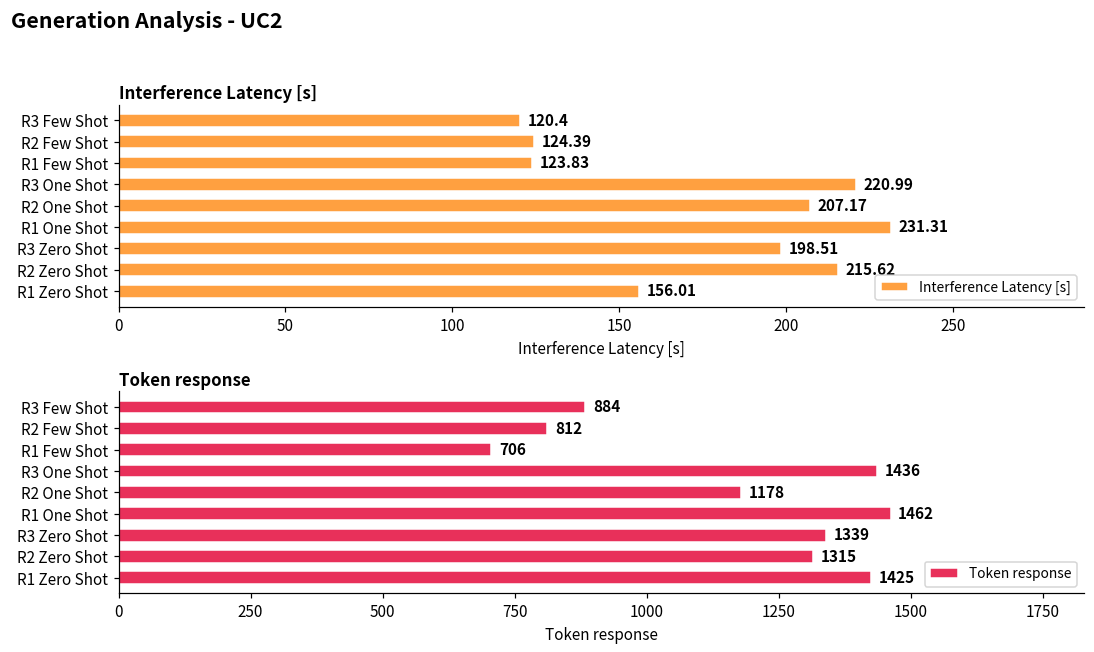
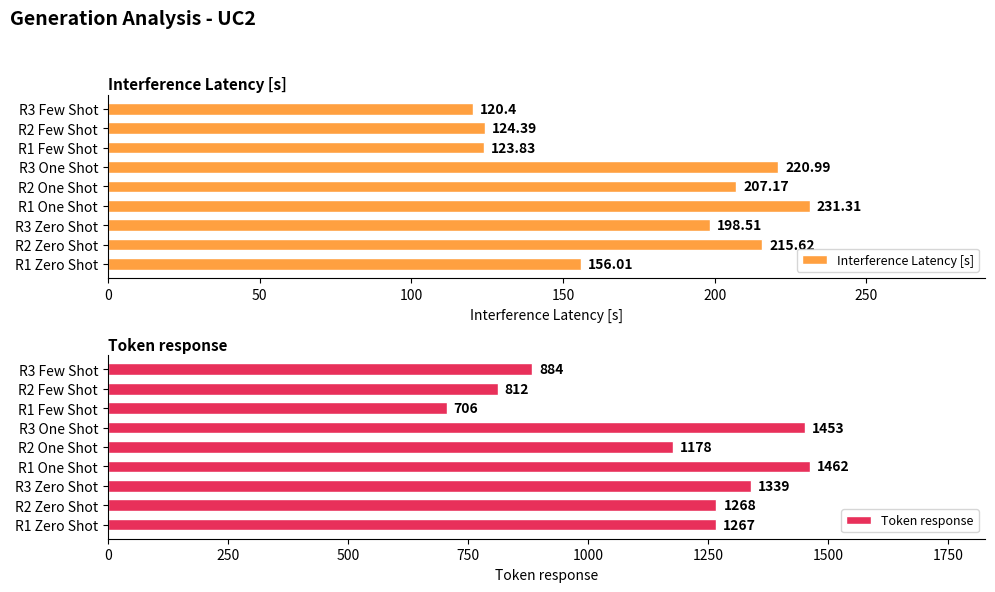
Token response, R3 One Shot: 1436 -> 1453
Token response, R2 Zero Shot: 1315 -> 1268
Token response, R1 Zero Shot: 1425 -> 1267
